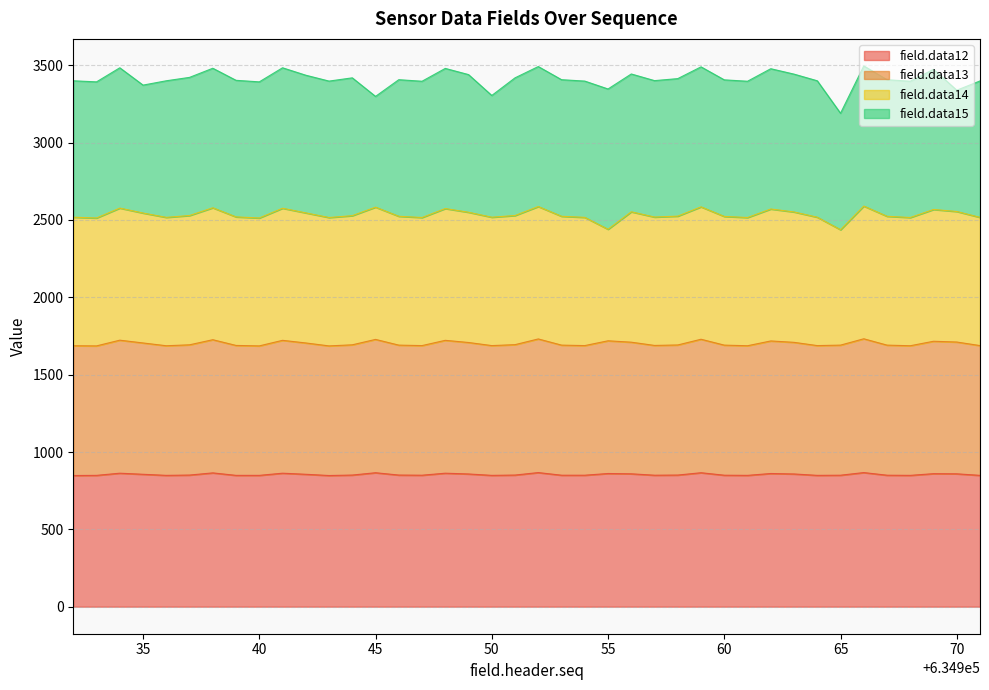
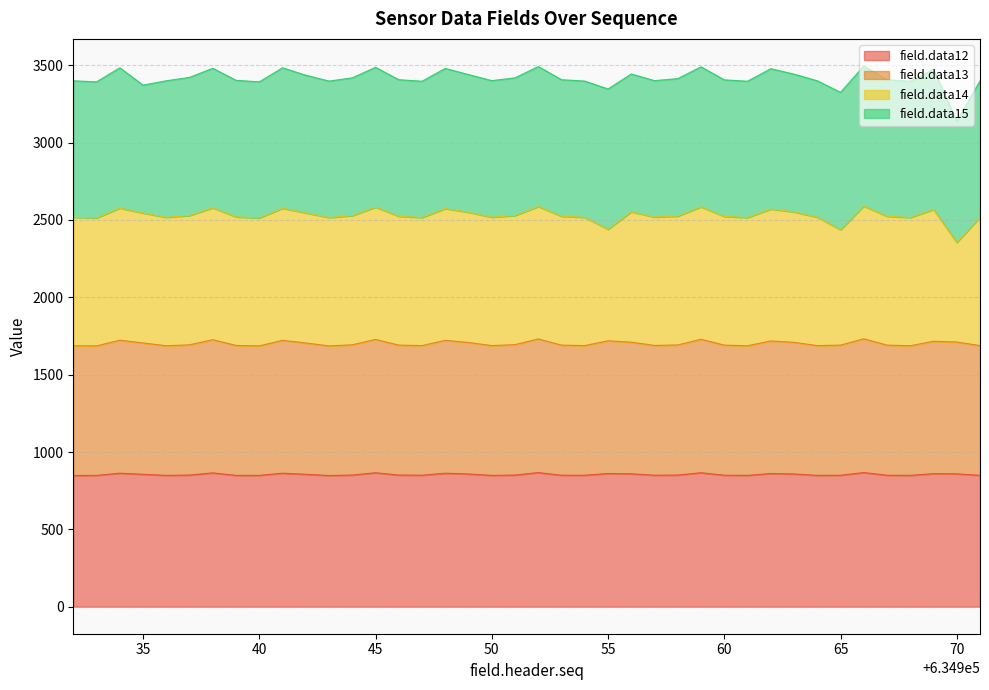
field.data15, 45: 720 -> 900
field.data15, 50: 790 -> 880
field.data15, 65: 750 -> 890
field.data14, 70: 840 -> 640
